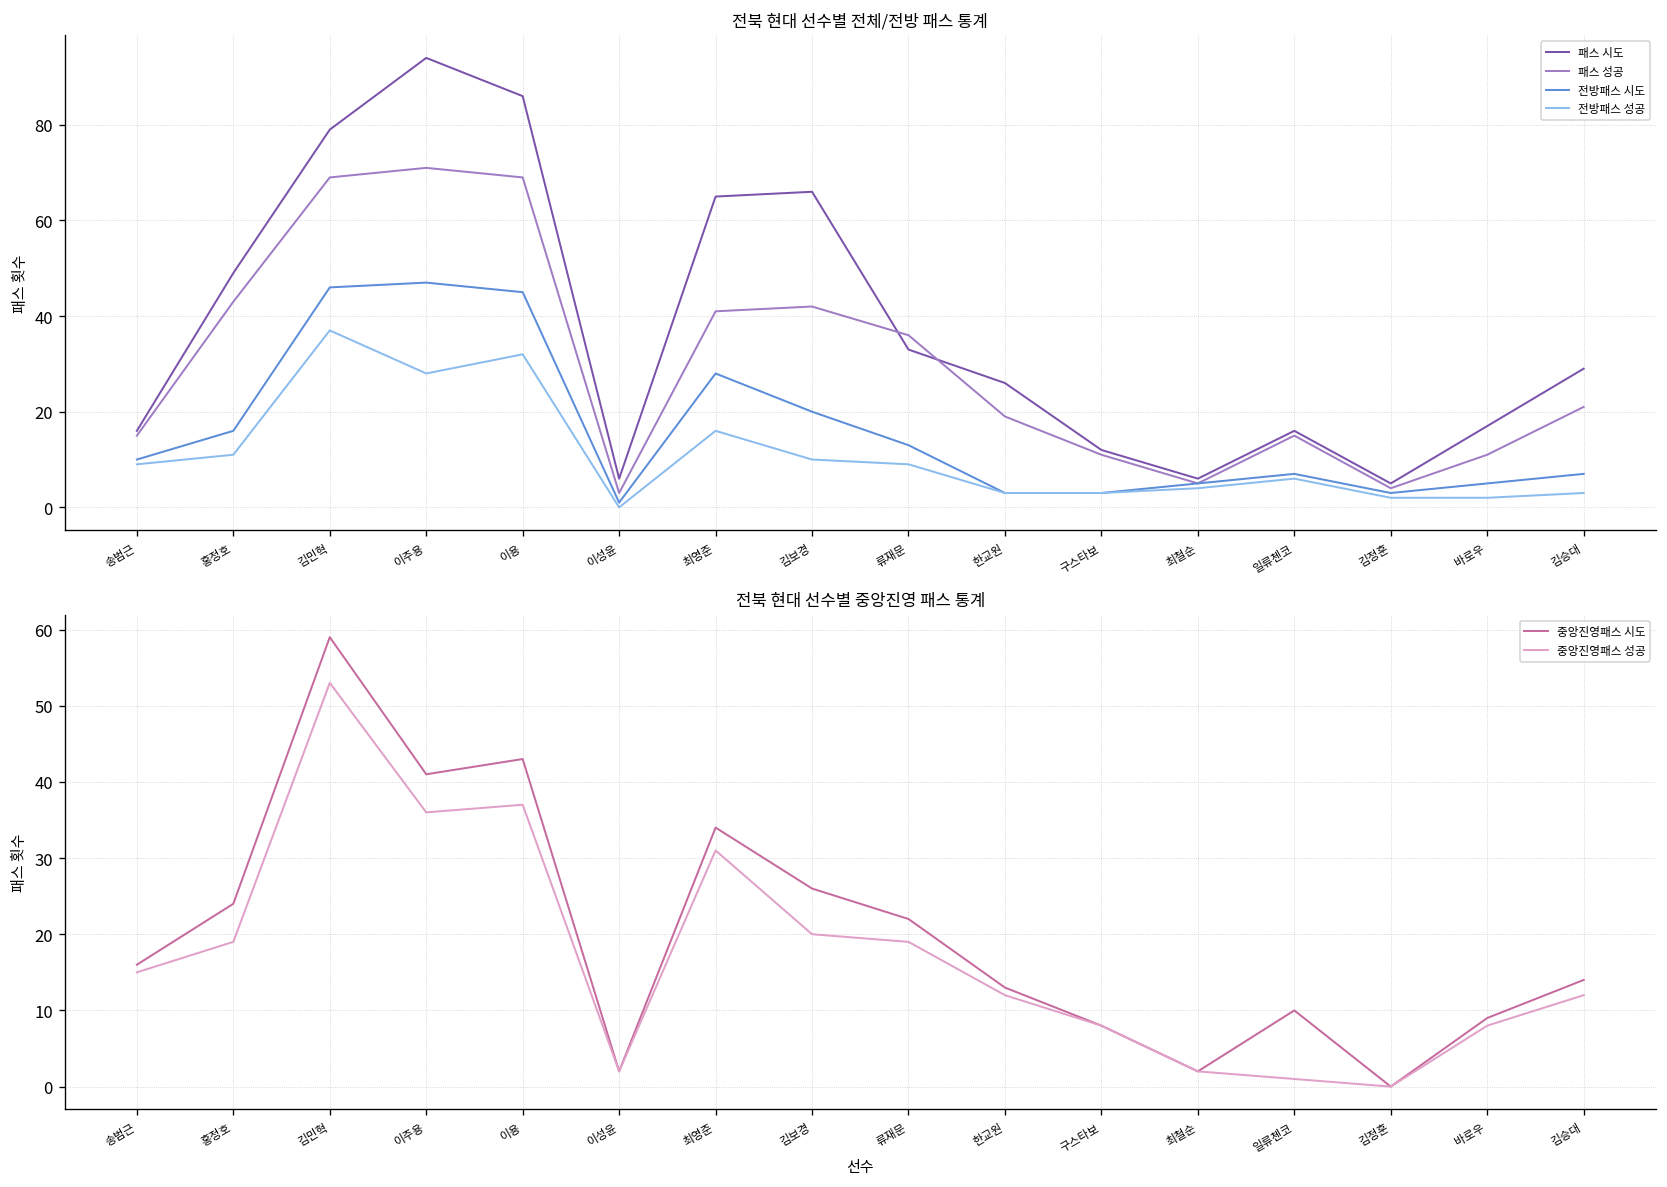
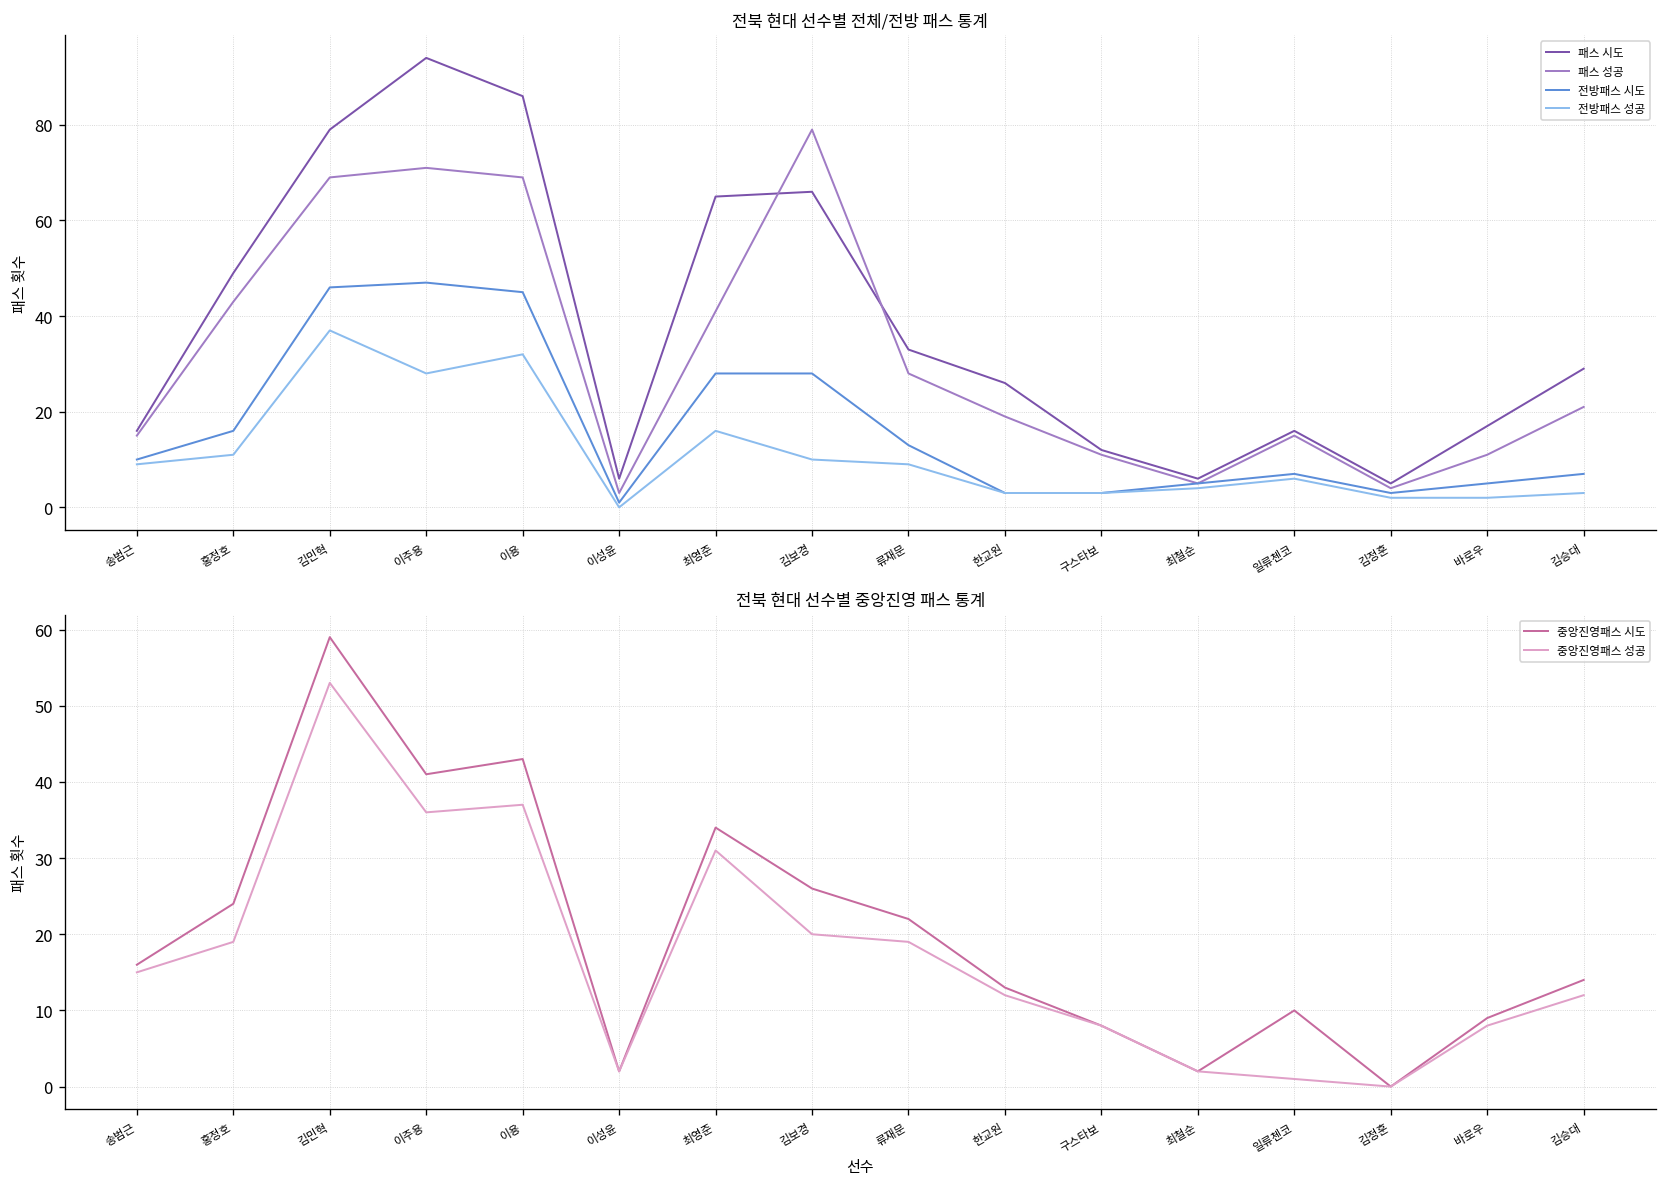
전북 현대 선수별 전체/전방 패스 통계, 패스 성공, 김보경: 42 -> 79
전북 현대 선수별 전체/전방 패스 통계, 전방패스 시도, 김보경: 20 -> 28
전북 현대 선수별 전체/전방 패스 통계, 패스 성공, 류재문: 36 -> 28
